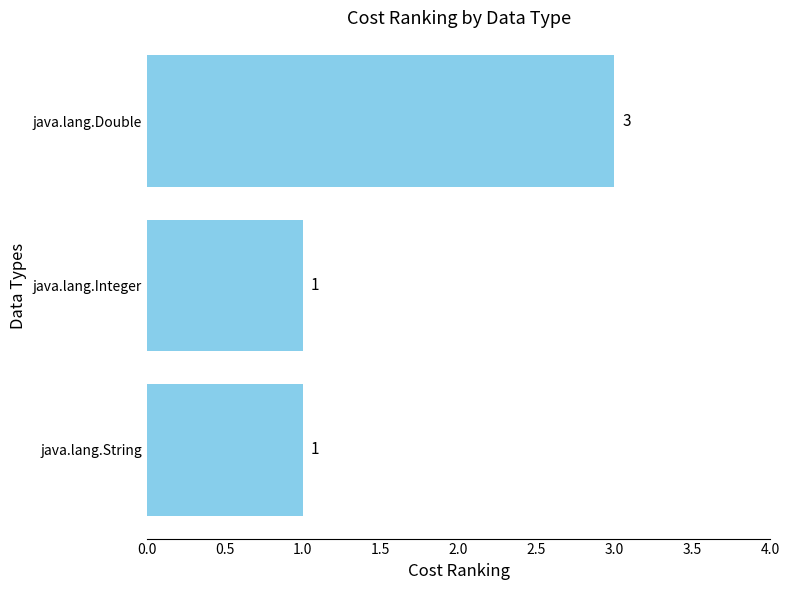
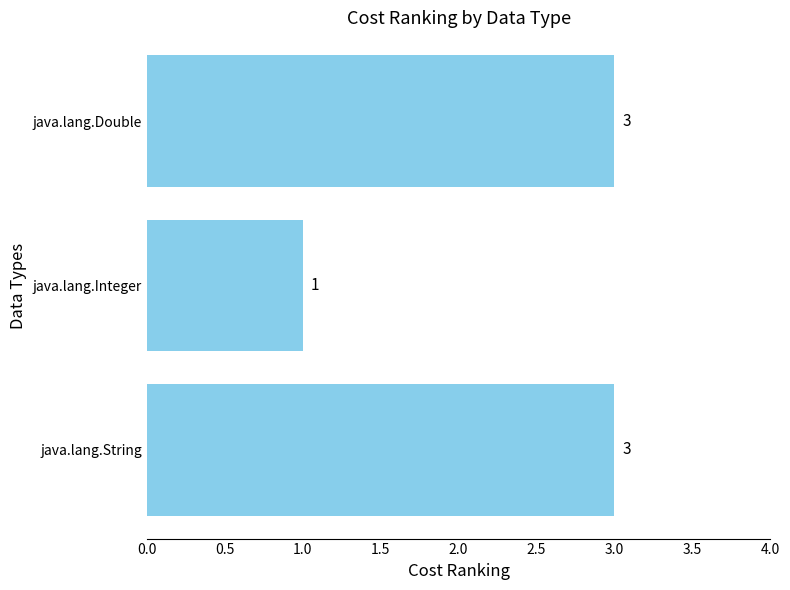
java.lang.String: 1 -> 3
